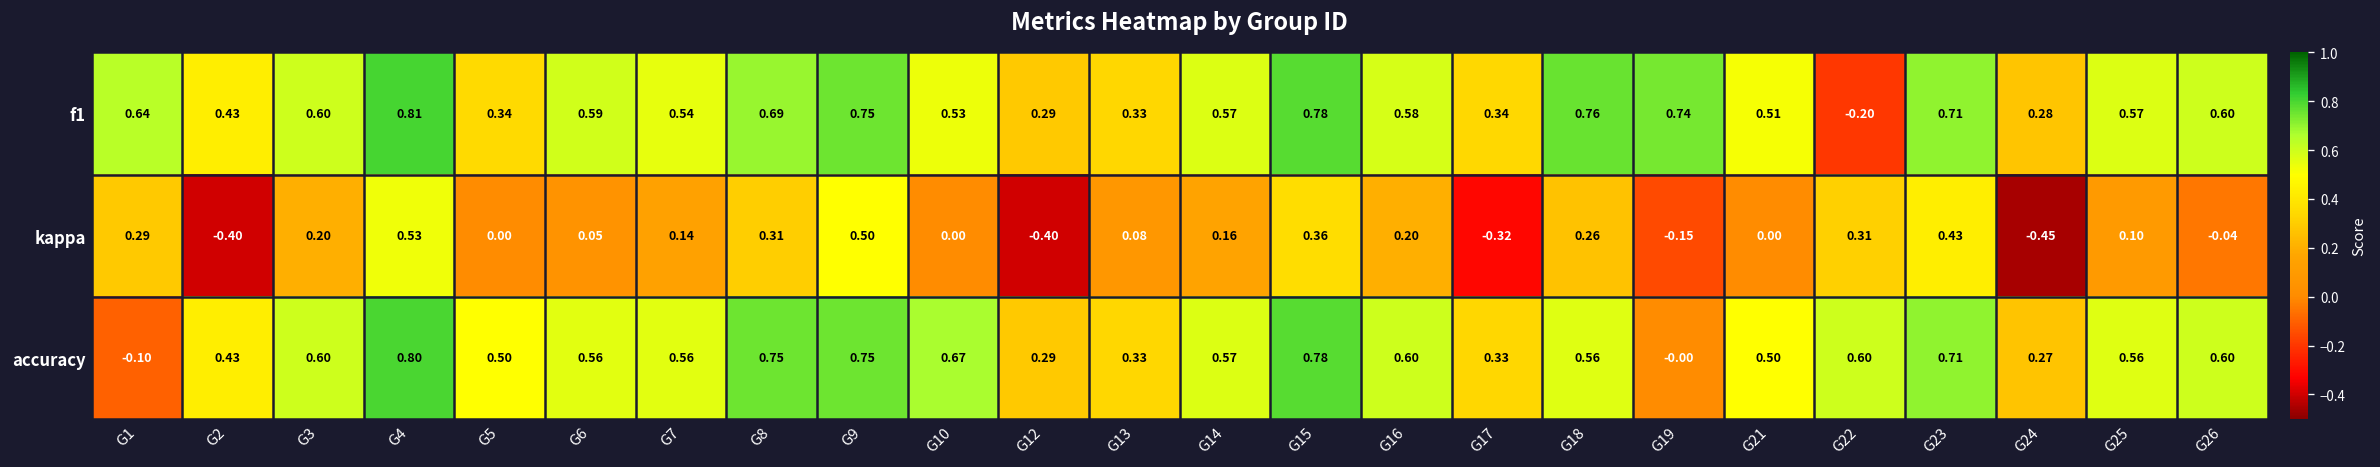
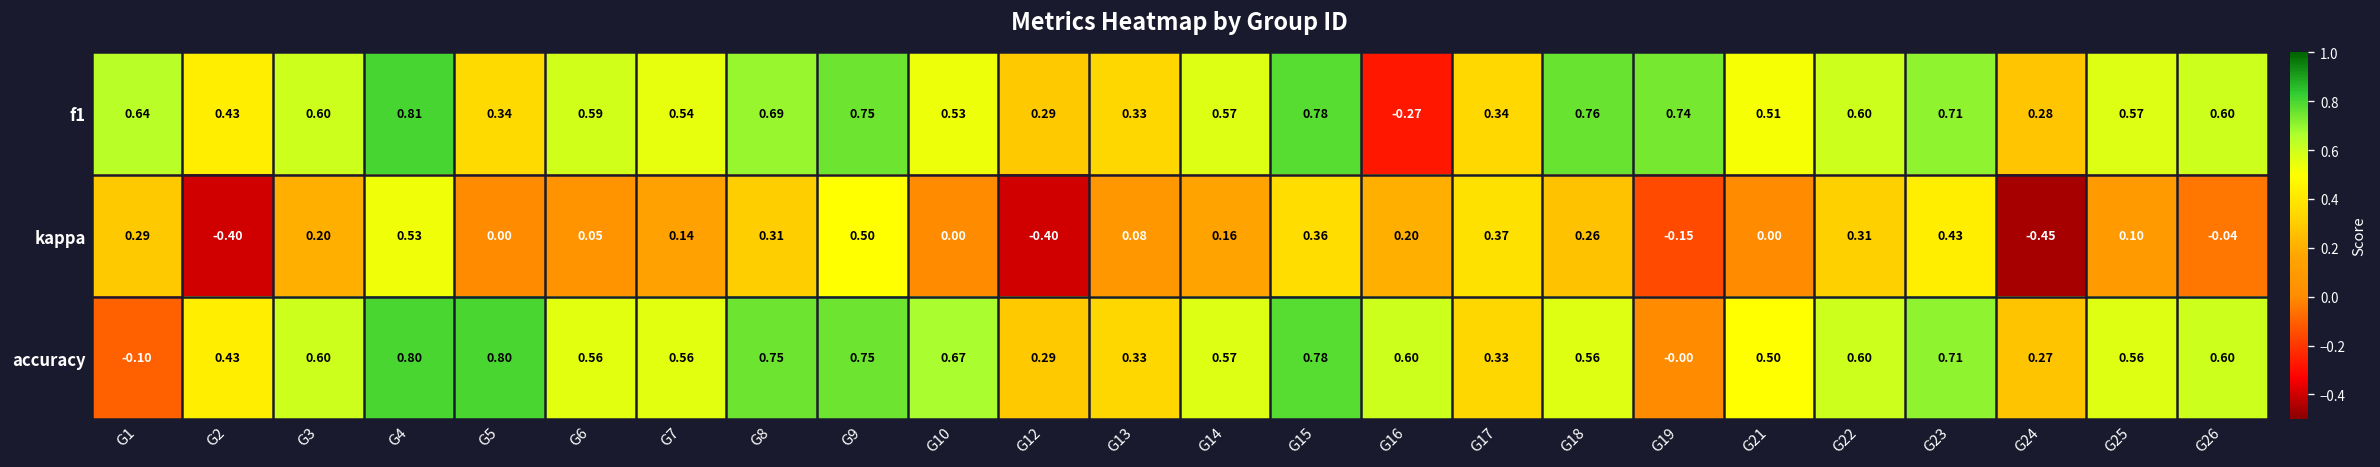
f1, G16: 0.58 -> -0.27
f1, G22: -0.20 -> 0.60
kappa, G17: -0.32 -> 0.37
accuracy, G5: 0.50 -> 0.80
